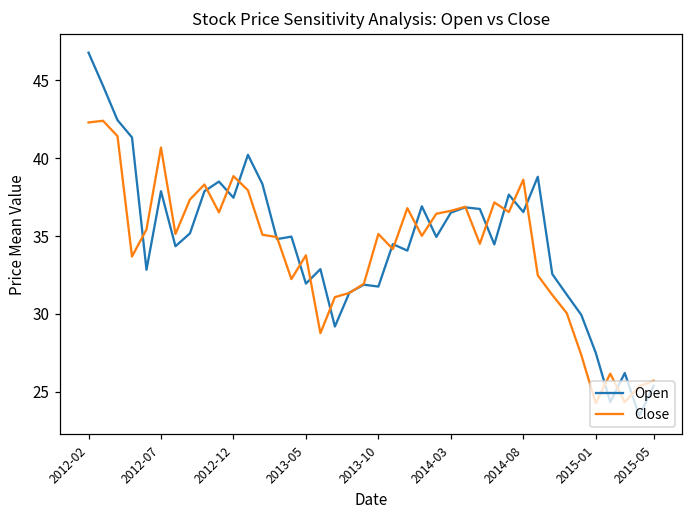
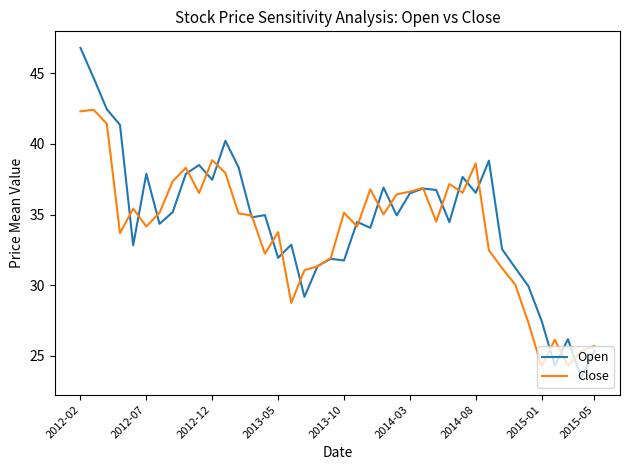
Close, 2012-07: 40.7 -> 34.2
